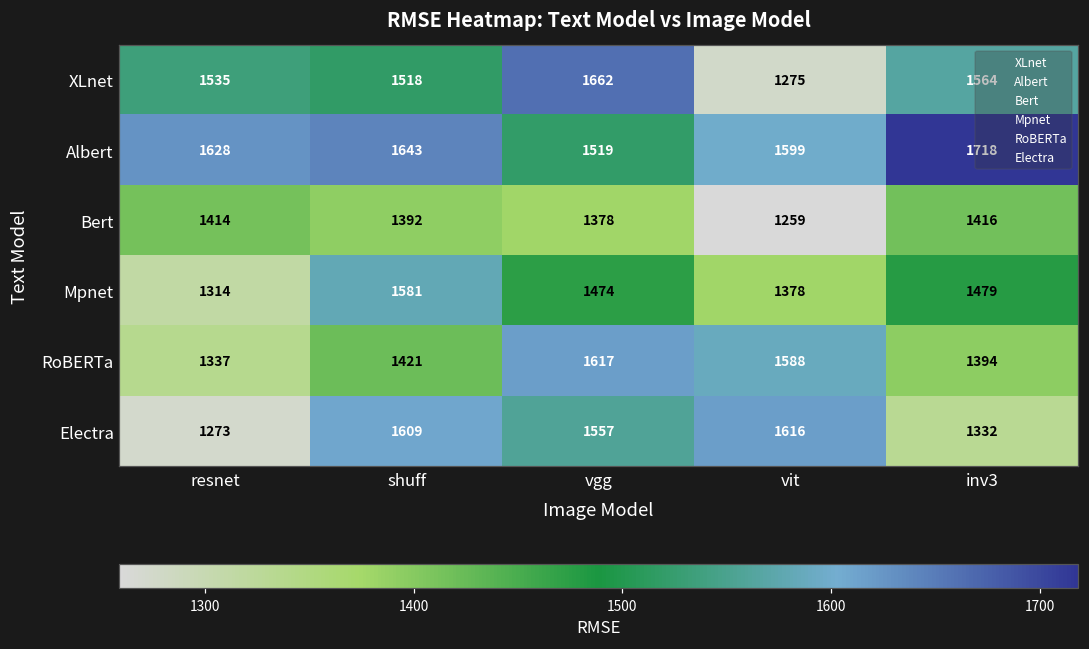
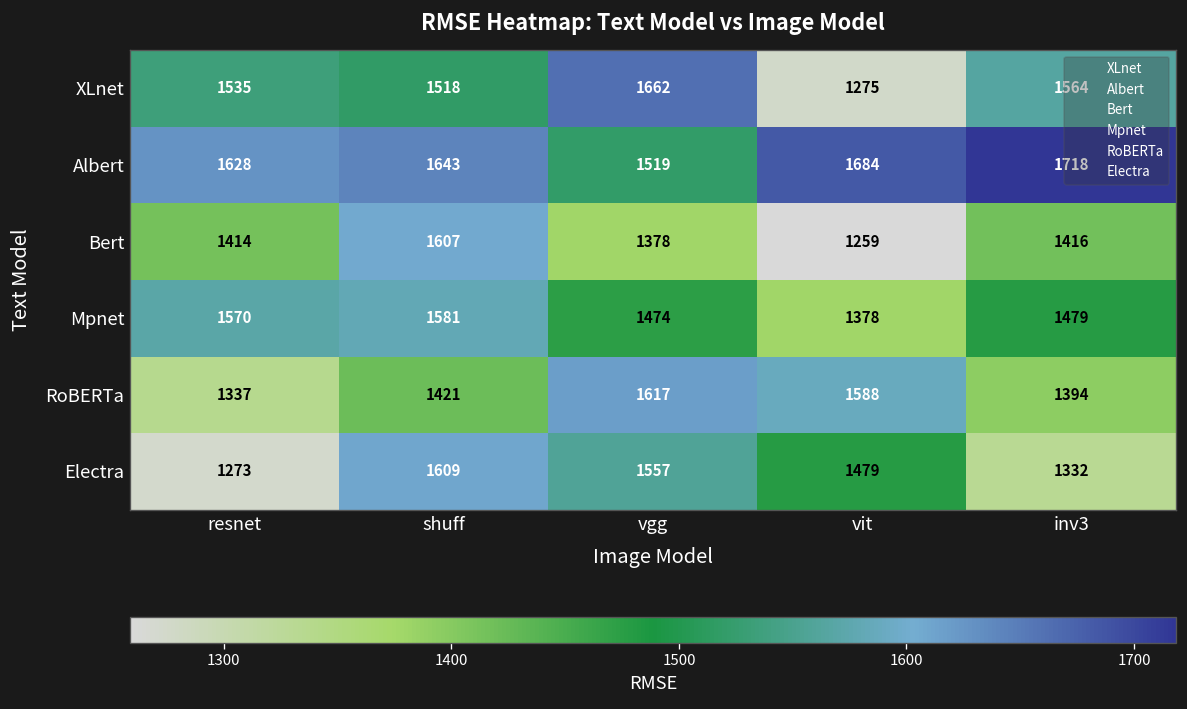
Albert, vit: 1599 -> 1684
Bert, shuff: 1392 -> 1607
Mpnet, resnet: 1314 -> 1570
Electra, vit: 1616 -> 1479
